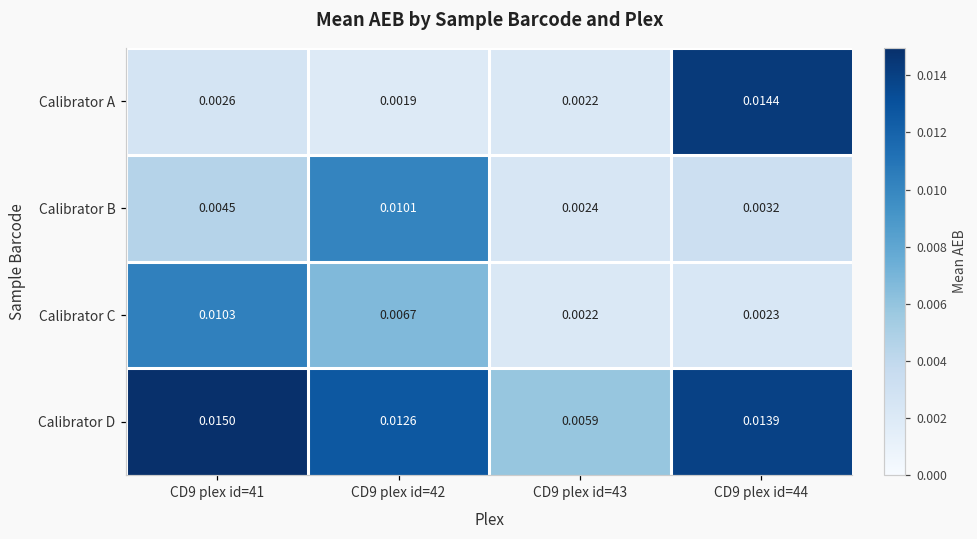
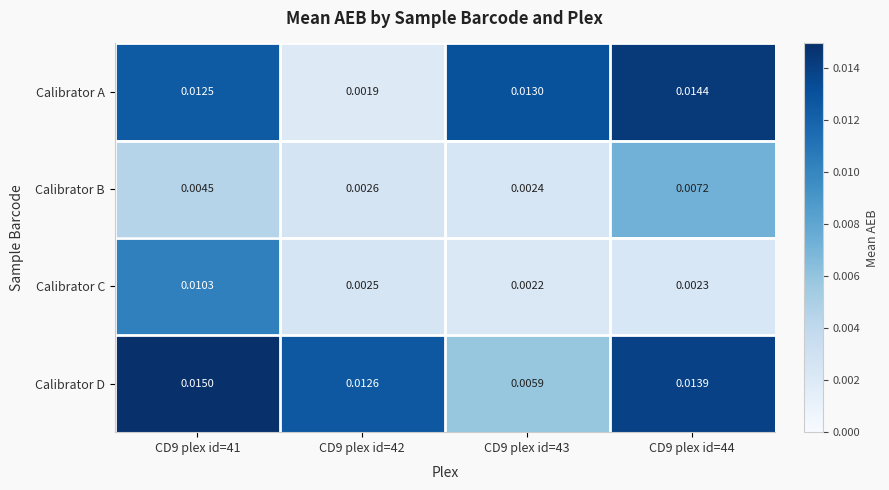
Calibrator A, CD9 plex id=41: 0.0026 -> 0.0125
Calibrator A, CD9 plex id=43: 0.0022 -> 0.0130
Calibrator B, CD9 plex id=42: 0.0101 -> 0.0026
Calibrator B, CD9 plex id=44: 0.0032 -> 0.0072
Calibrator C, CD9 plex id=42: 0.0067 -> 0.0025
